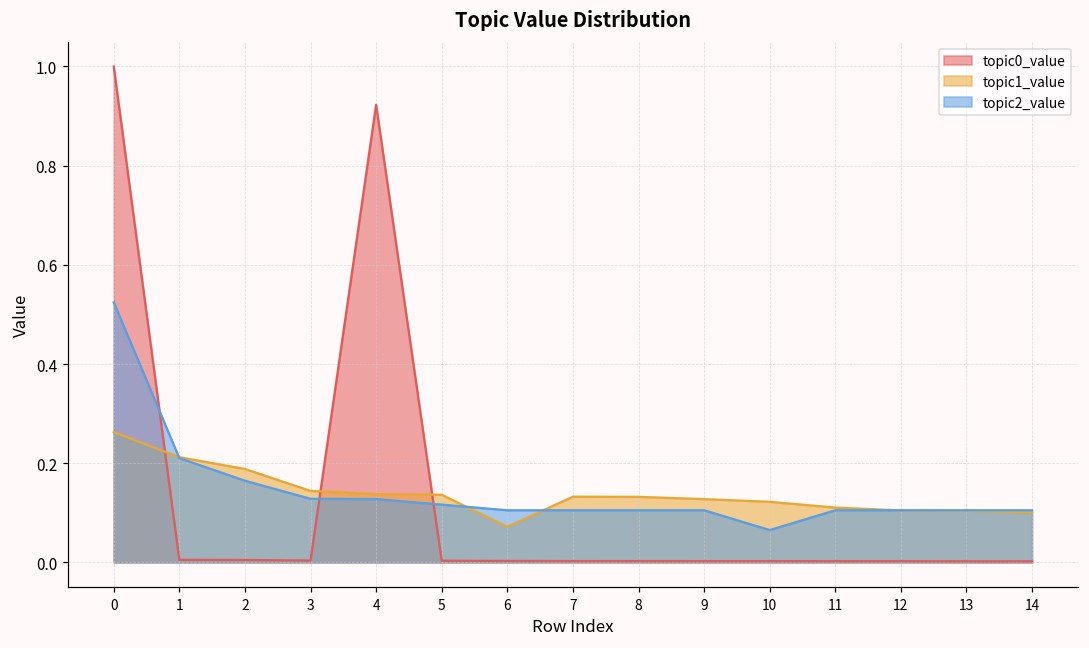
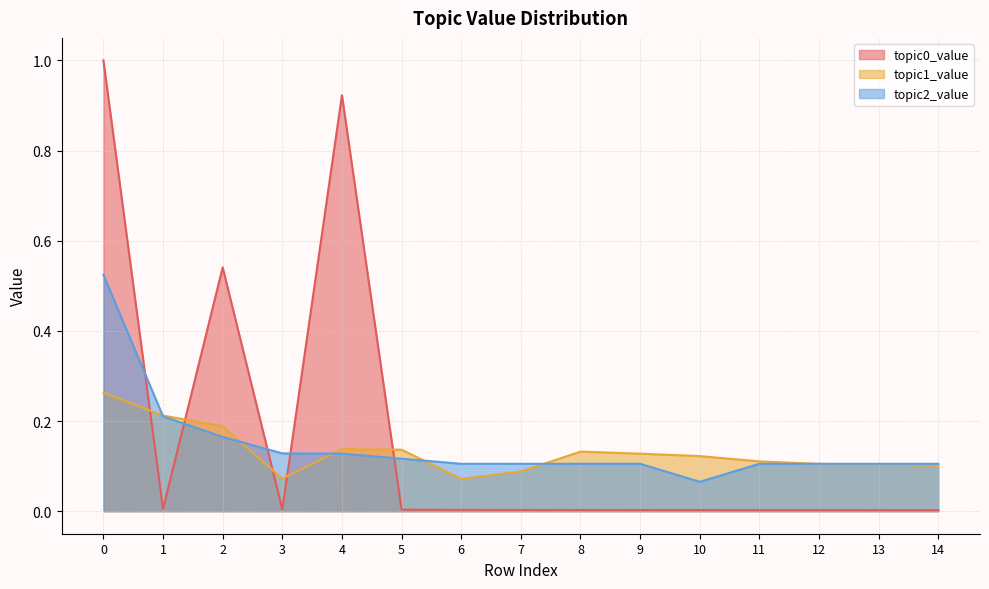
topic0_value, 2: 0.00 -> 0.54
topic1_value, 3: 0.14 -> 0.07
topic1_value, 7: 0.13 -> 0.09
